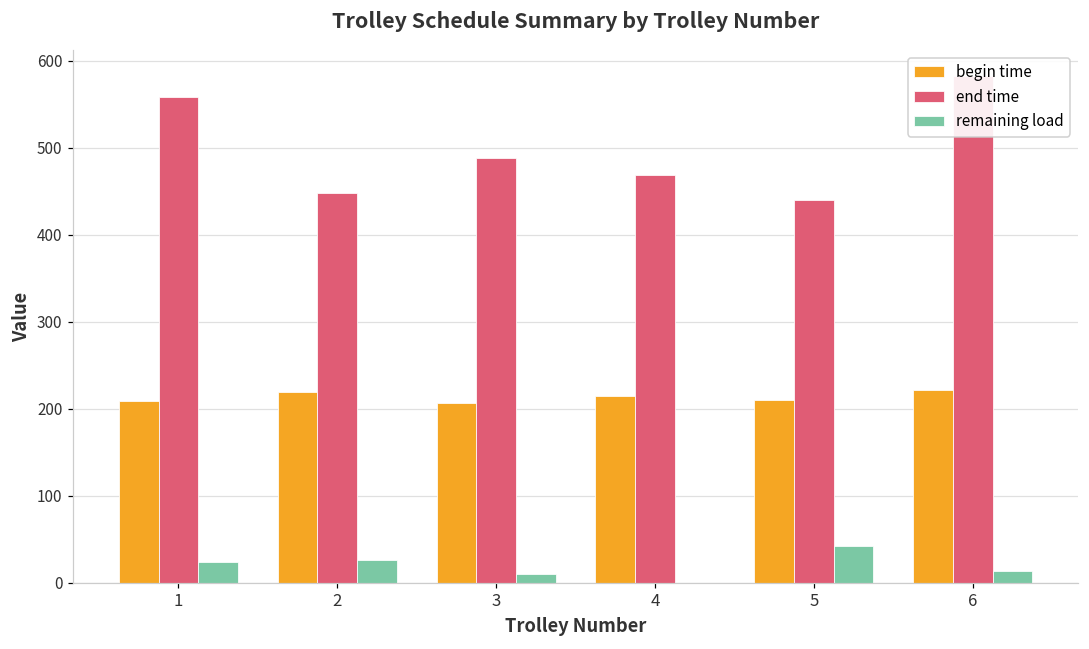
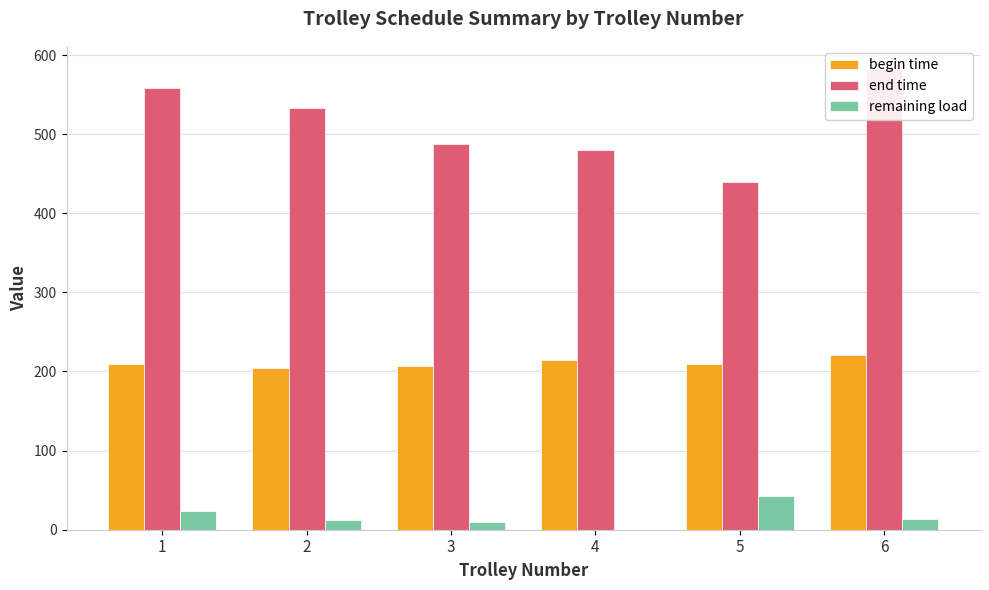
begin time, 2: 220 -> 200
end time, 2: 450 -> 530
remaining load, 2: 30 -> 10
end time, 4: 470 -> 480
